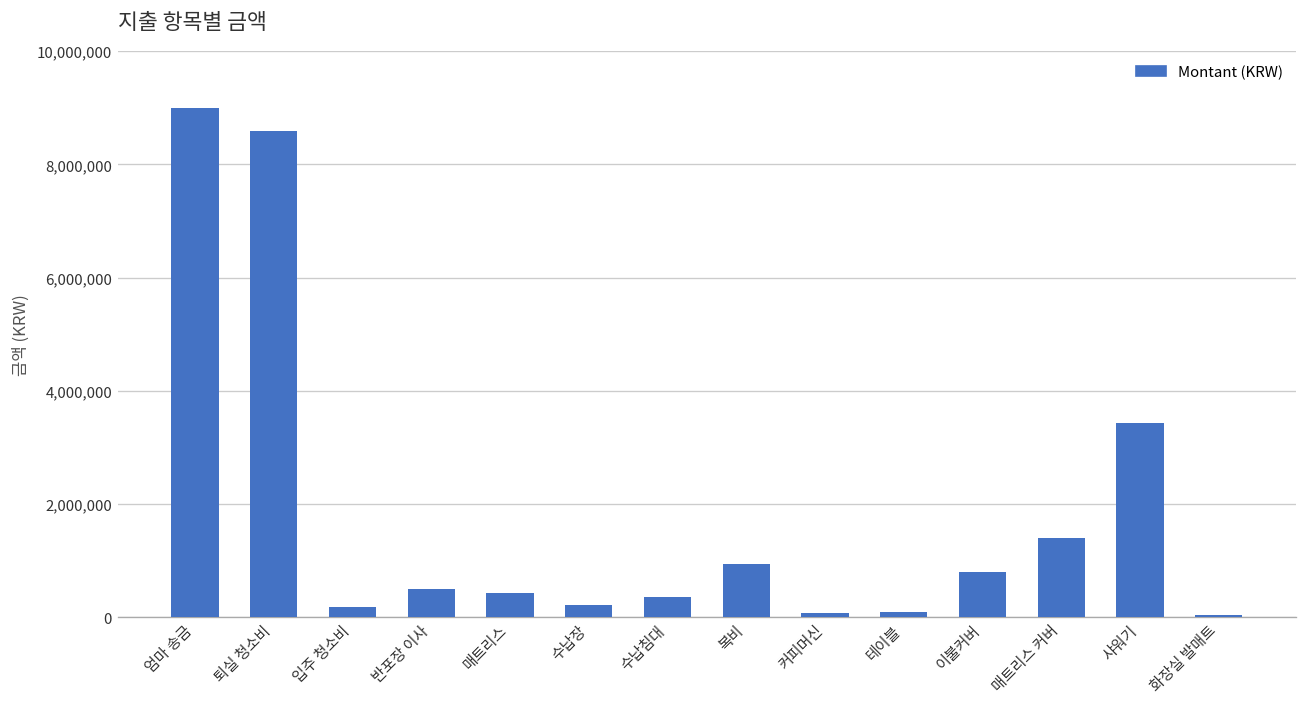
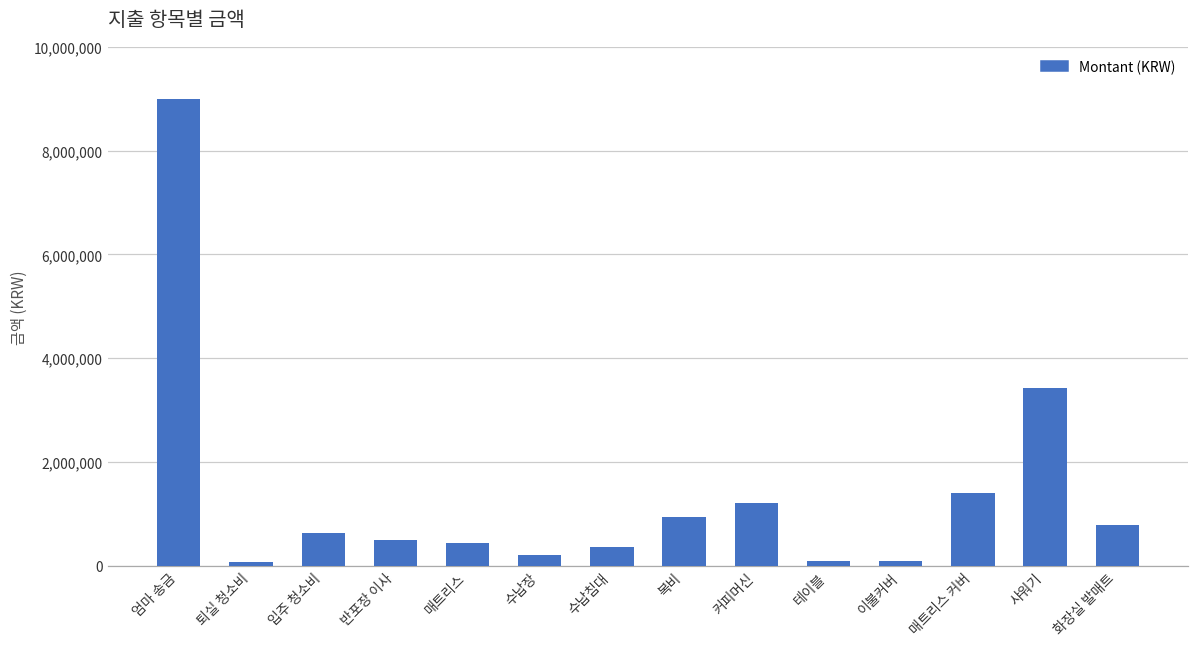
퇴실 청소비: 8,600,000 -> 100,000
입주 청소비: 200,000 -> 600,000
커피머신: 100,000 -> 1,200,000
이불커버: 800,000 -> 100,000
화장실 발매트: 0 -> 800,000
